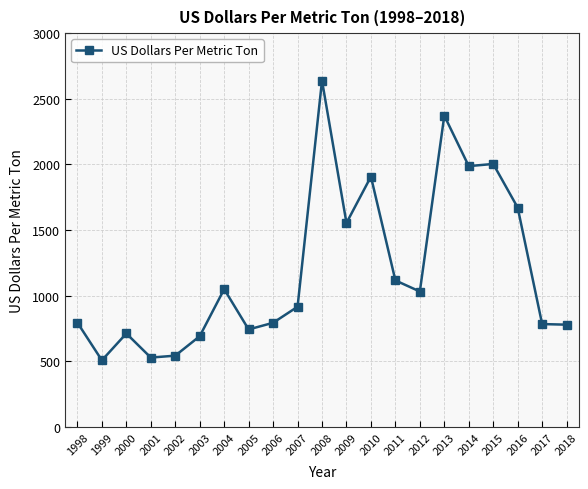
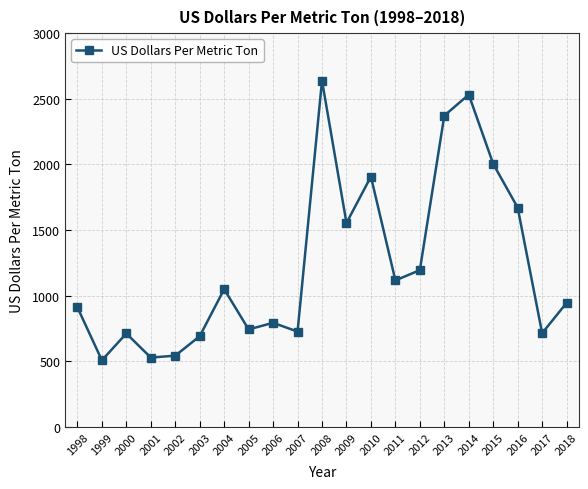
1998: 800 -> 910
2007: 920 -> 730
2012: 1030 -> 1200
2014: 1990 -> 2530
2017: 780 -> 720
2018: 780 -> 950
